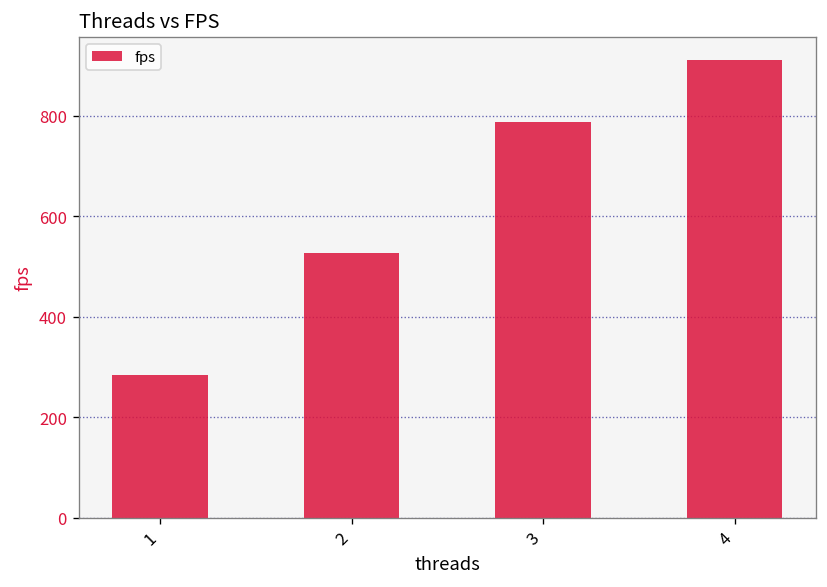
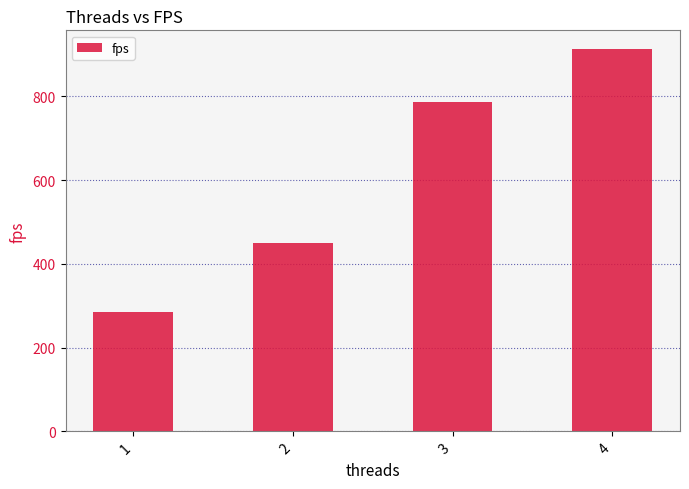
2: 530 -> 450
